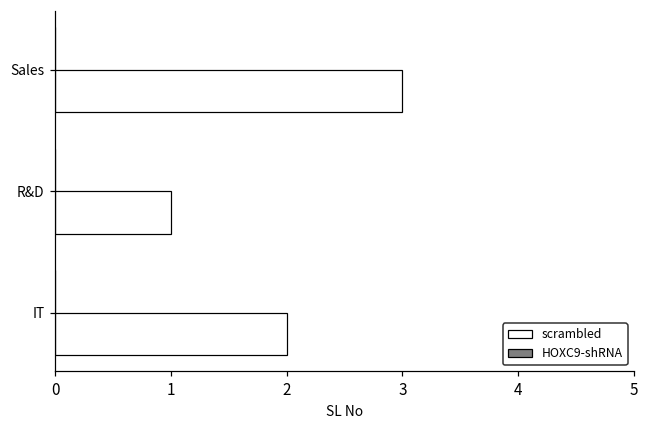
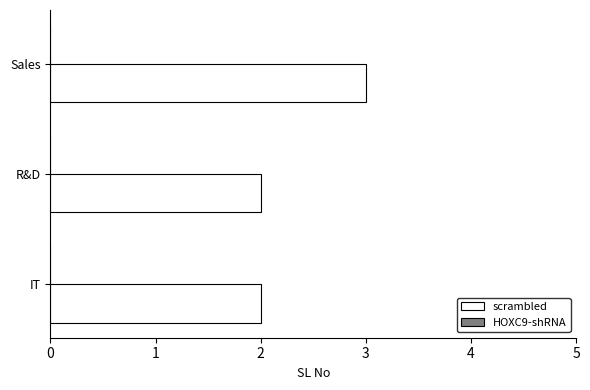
scrambled, R&D: 1 -> 2
